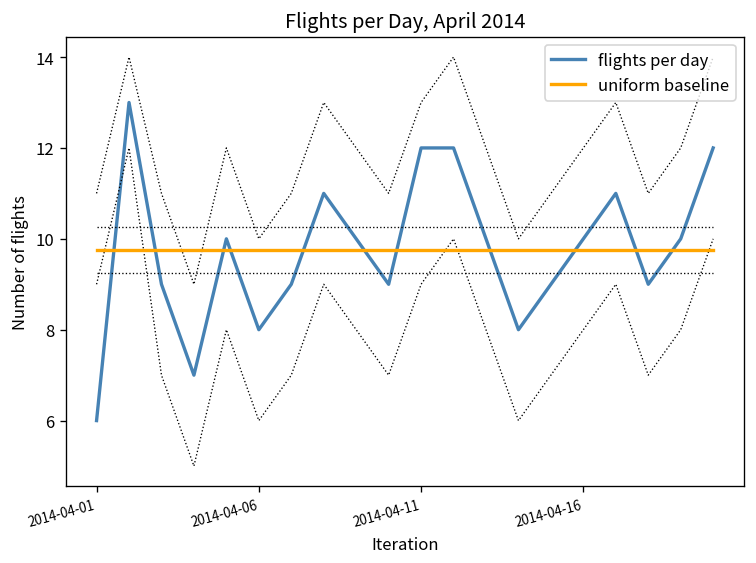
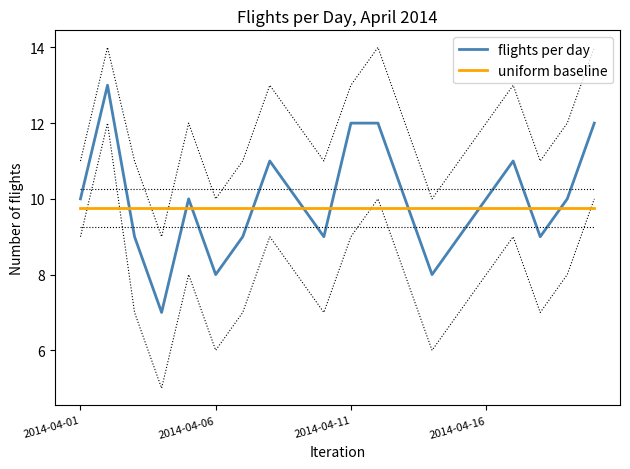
flights per day, 2014-04-01: 6 -> 10
